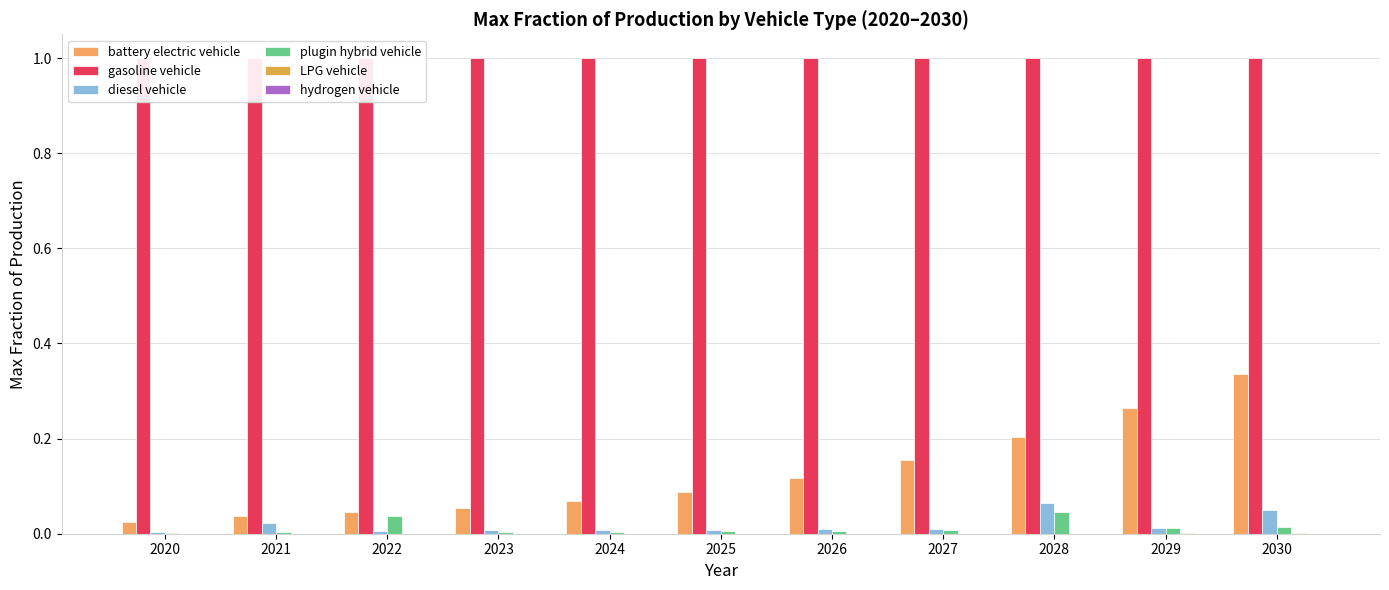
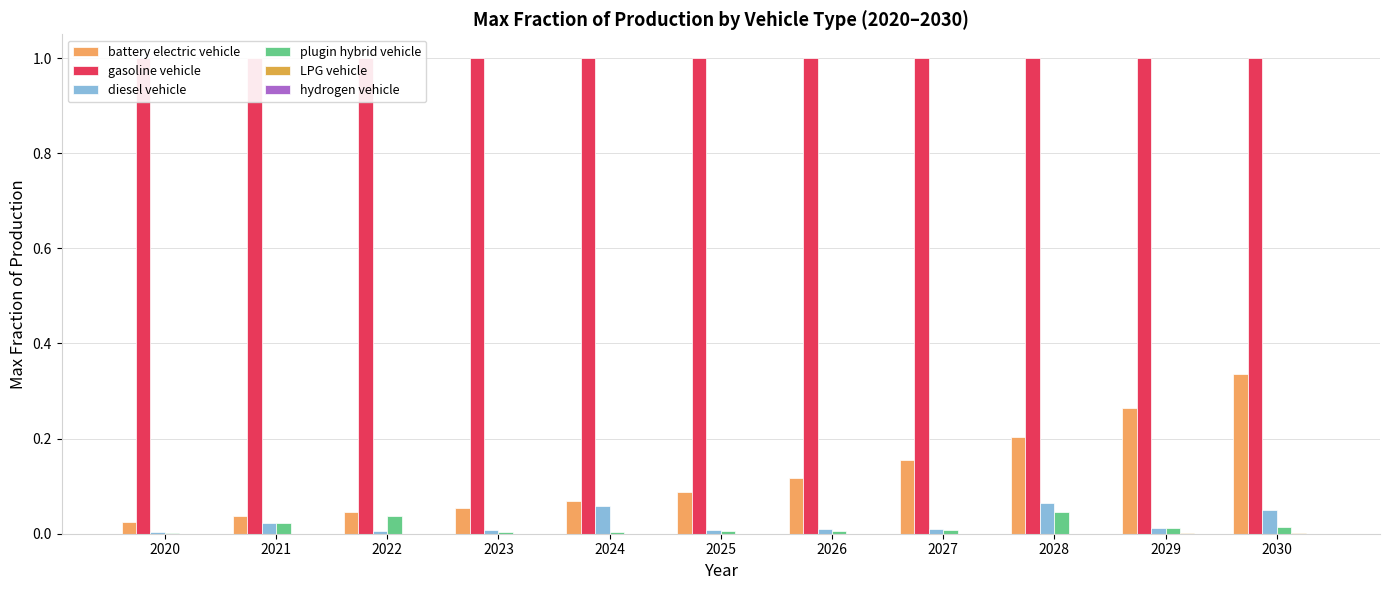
plugin hybrid vehicle, 2021: 0.00 -> 0.02
diesel vehicle, 2024: 0.01 -> 0.06
